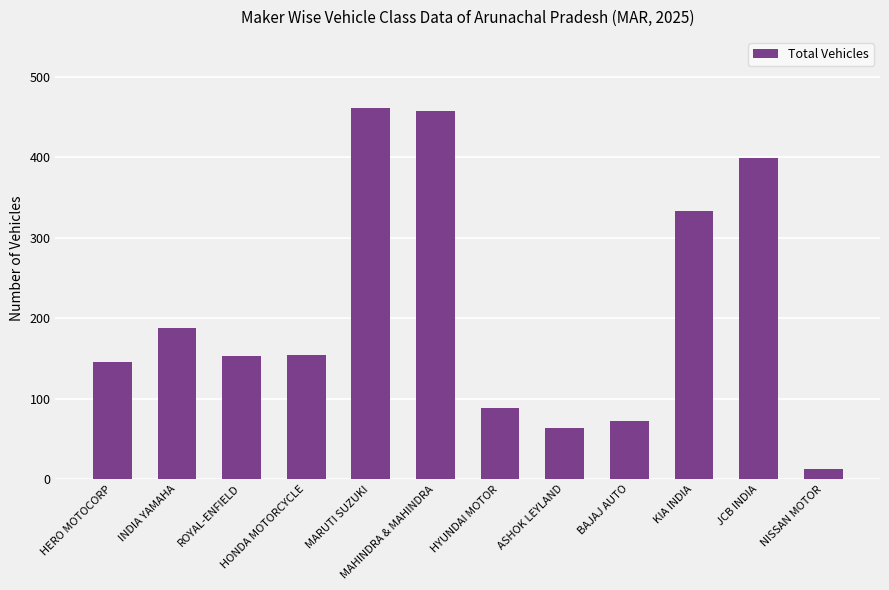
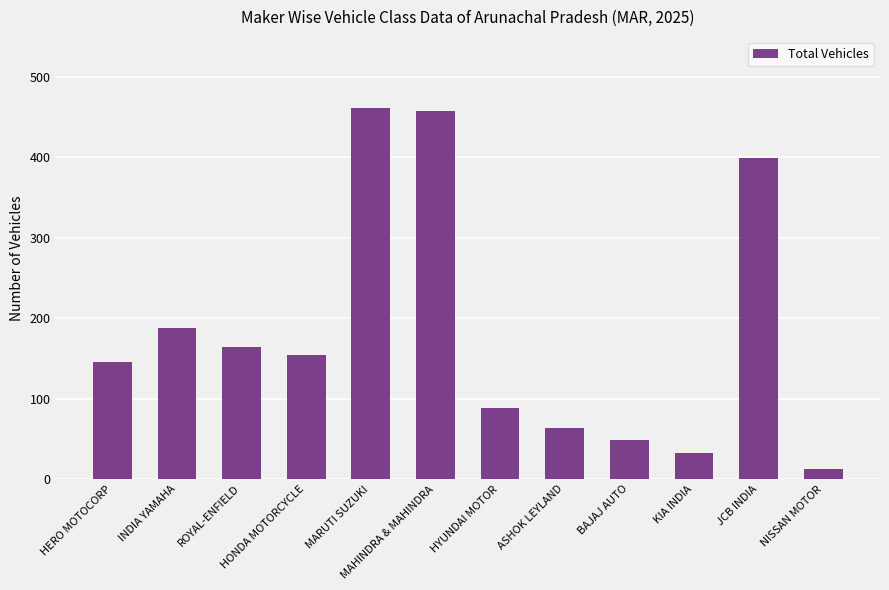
ROYAL-ENFIELD: 150 -> 160
BAJAJ AUTO: 70 -> 50
KIA INDIA: 330 -> 30
